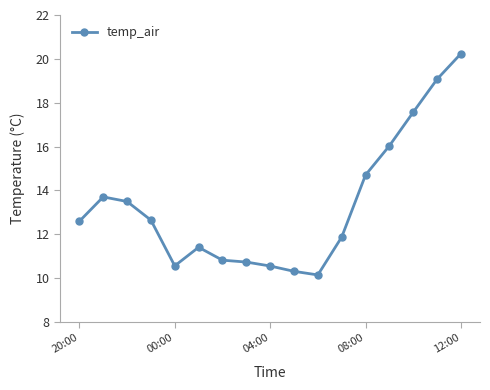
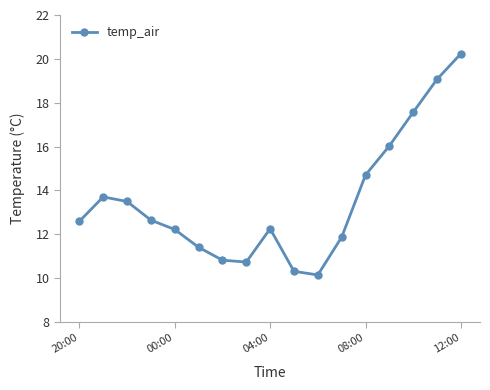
00:00: 10.6 -> 12.2
04:00: 10.6 -> 12.3
